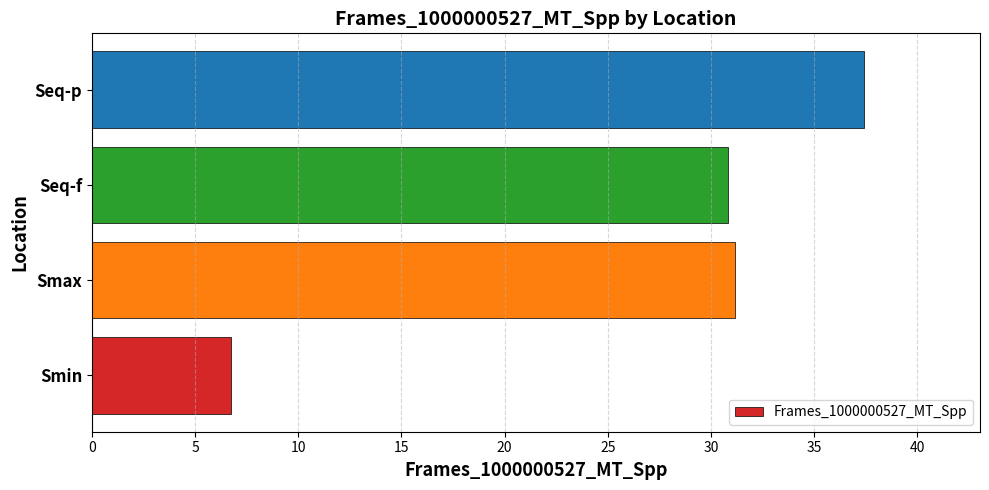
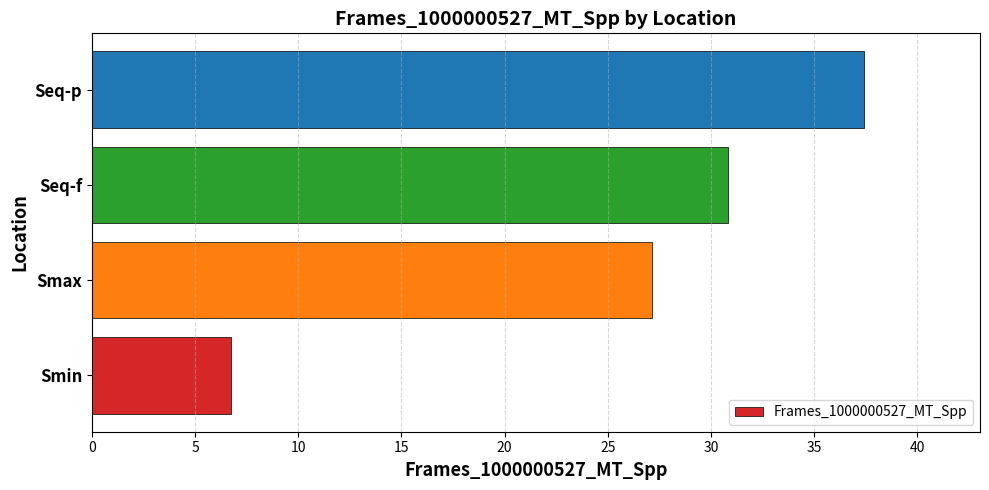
Smax: 31.1 -> 27.2
